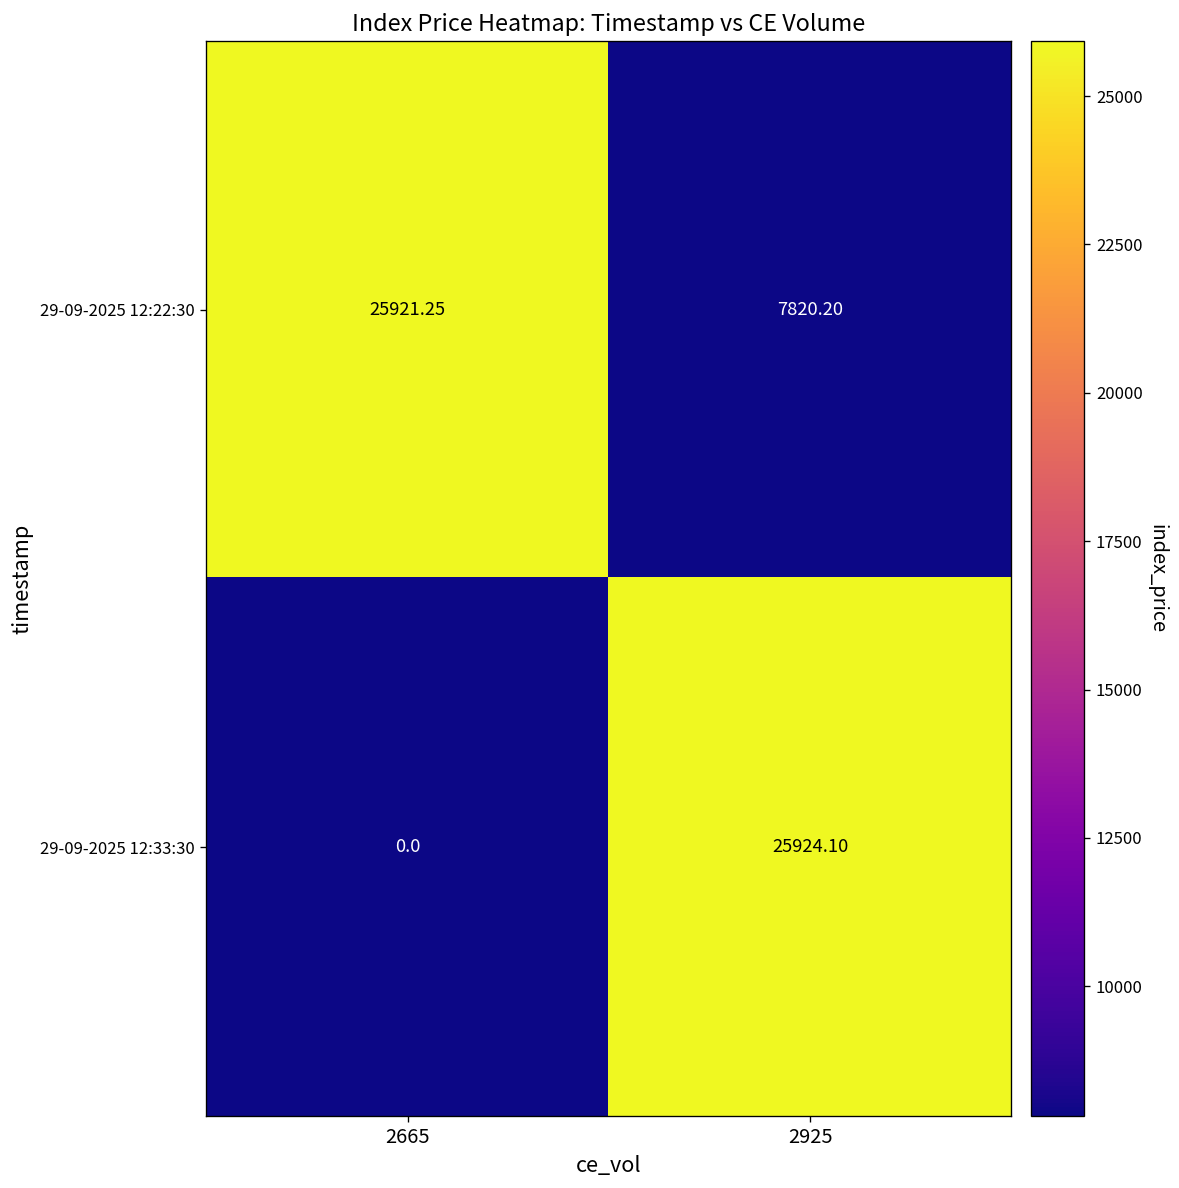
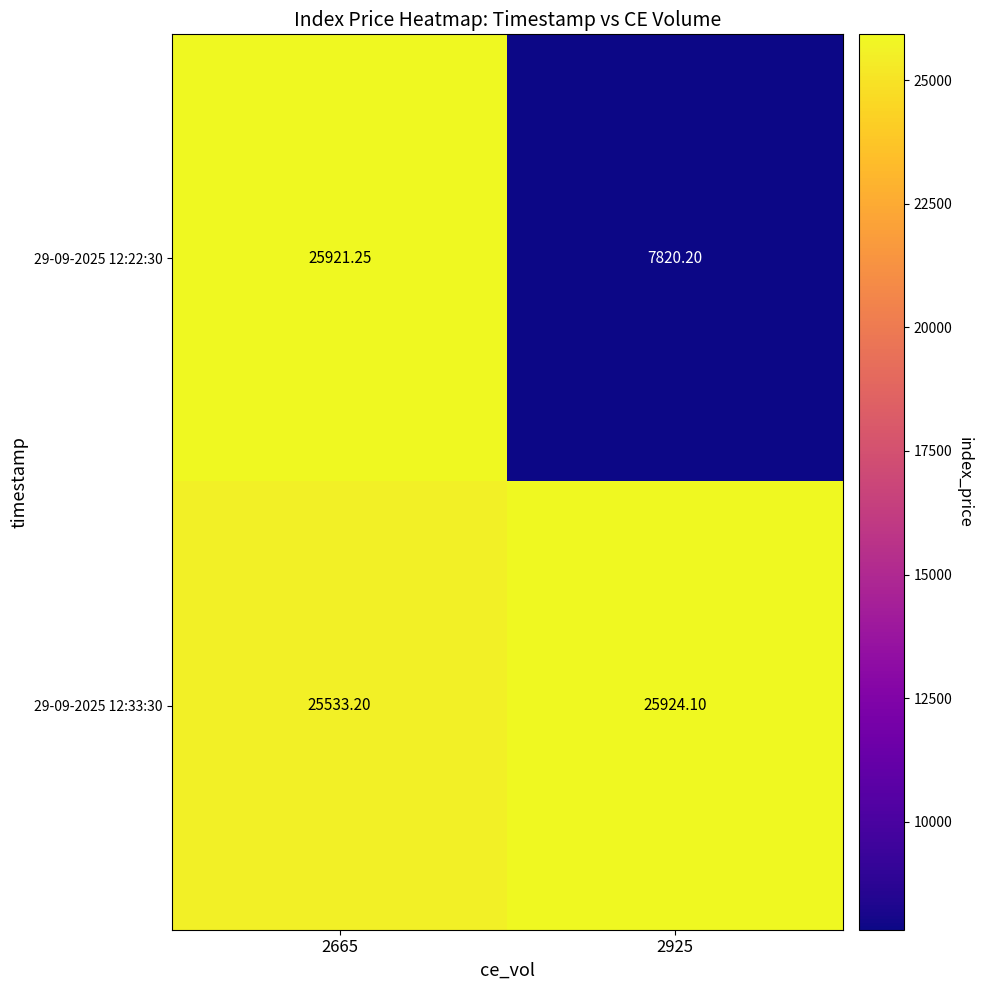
29-09-2025 12:33:30, 2665: 0.0 -> 25533.20
